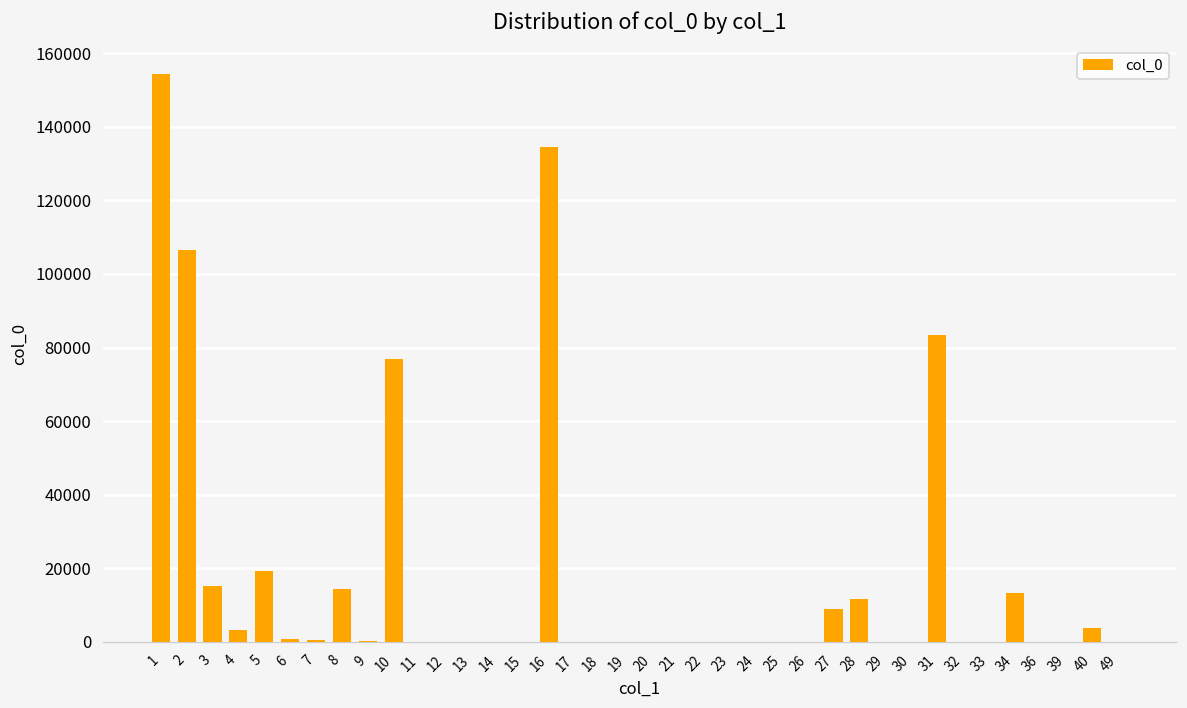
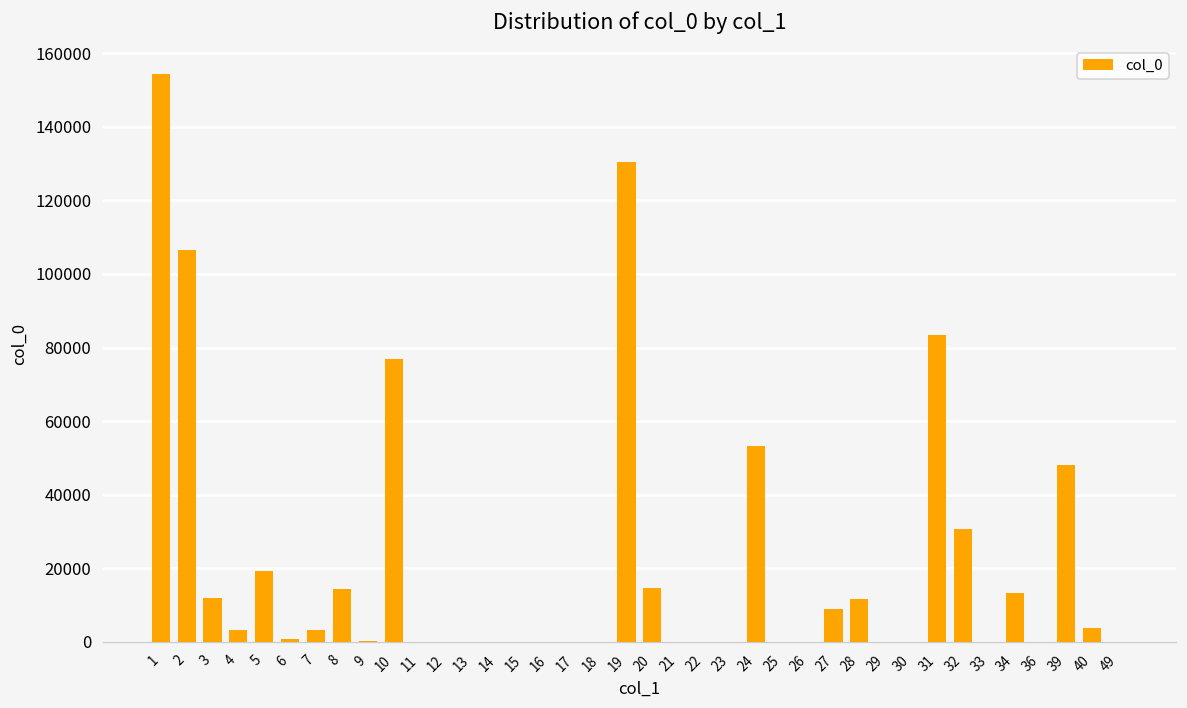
3: 15000 -> 12000
7: 0 -> 3000
16: 134000 -> 0
19: 0 -> 130000
20: 0 -> 15000
24: 0 -> 53000
32: 0 -> 31000
39: 0 -> 48000
